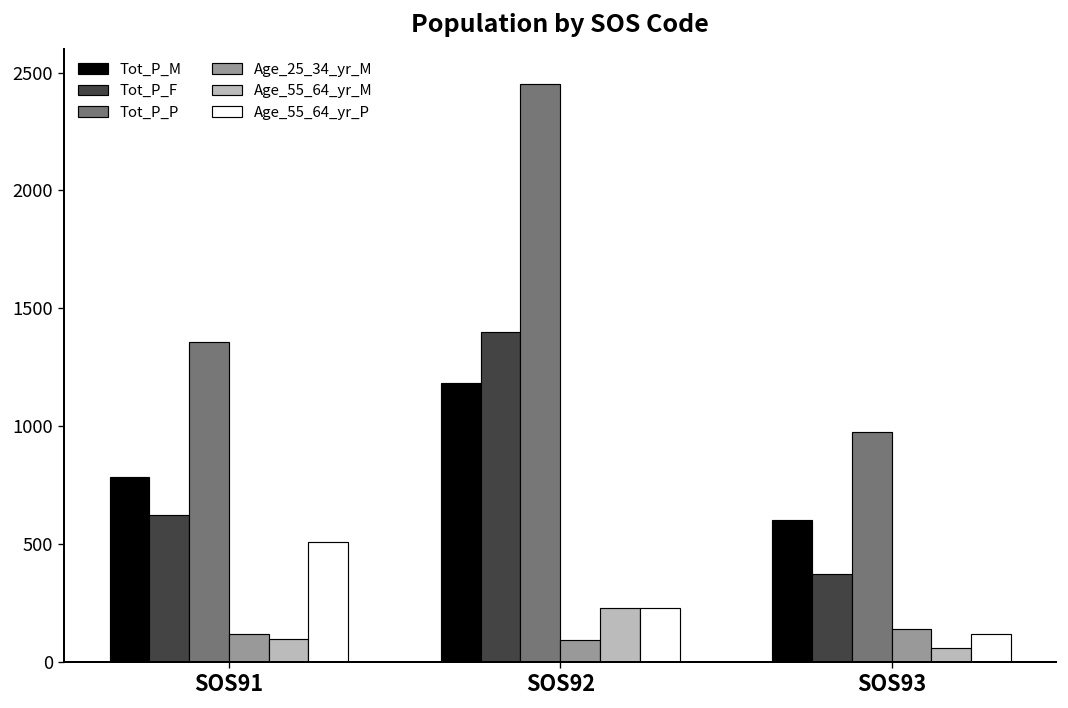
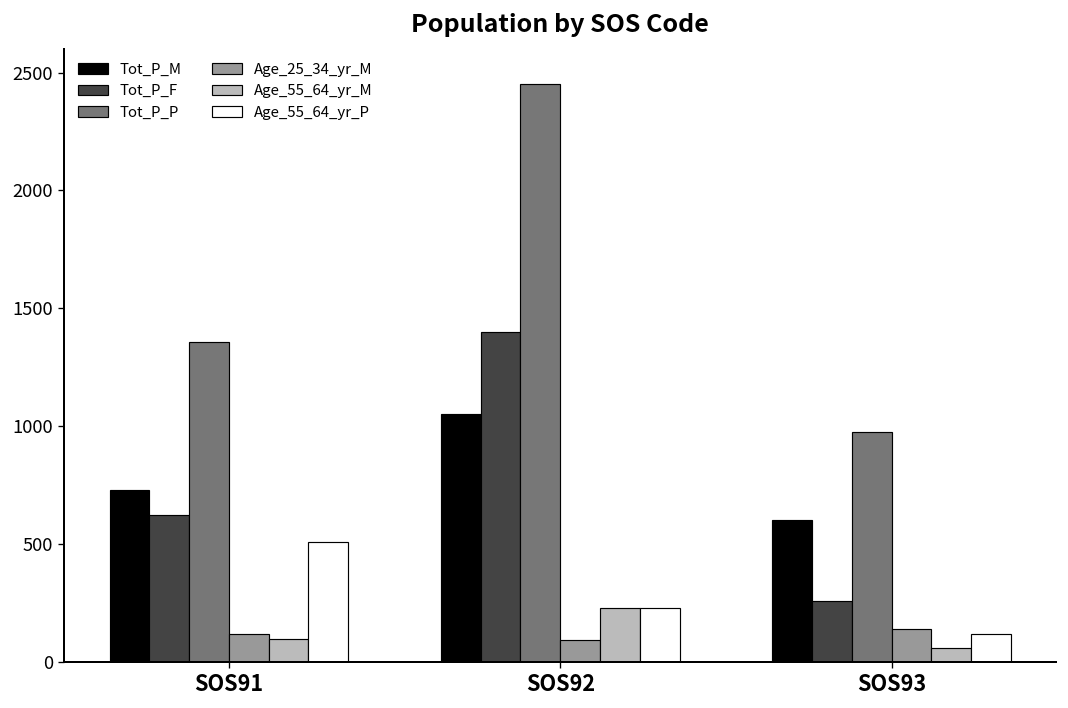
Tot_P_M, SOS91: 780 -> 730
Tot_P_M, SOS92: 1180 -> 1050
Tot_P_F, SOS93: 370 -> 260
